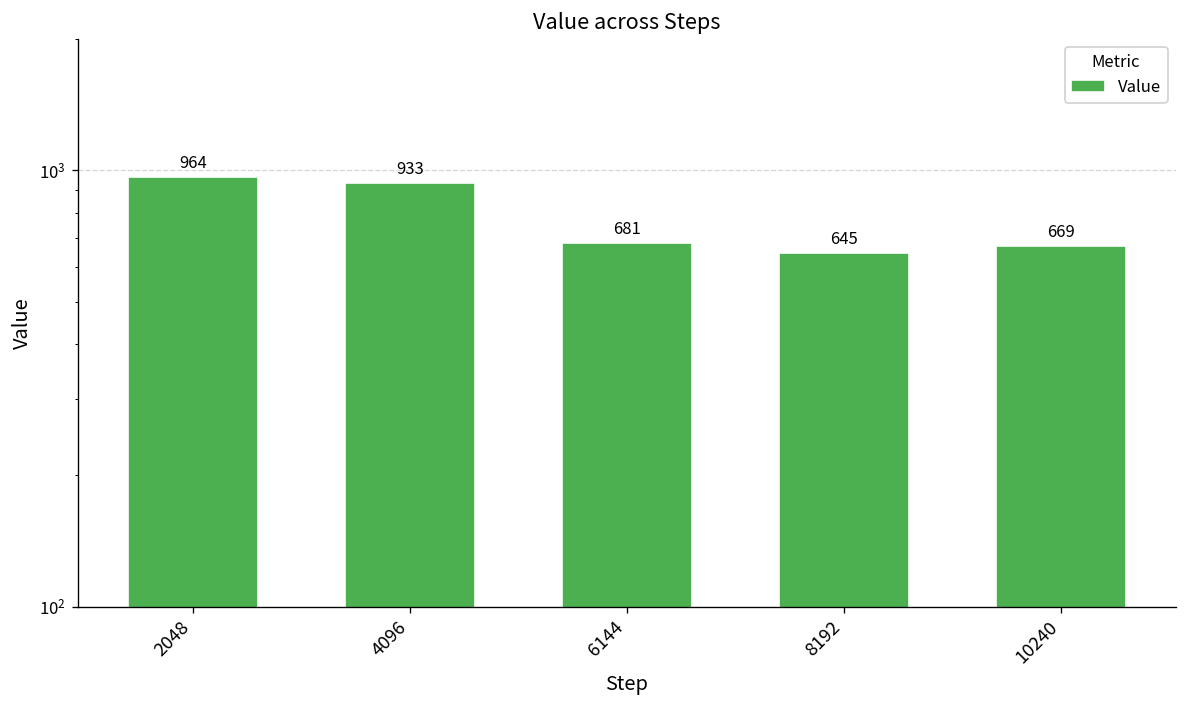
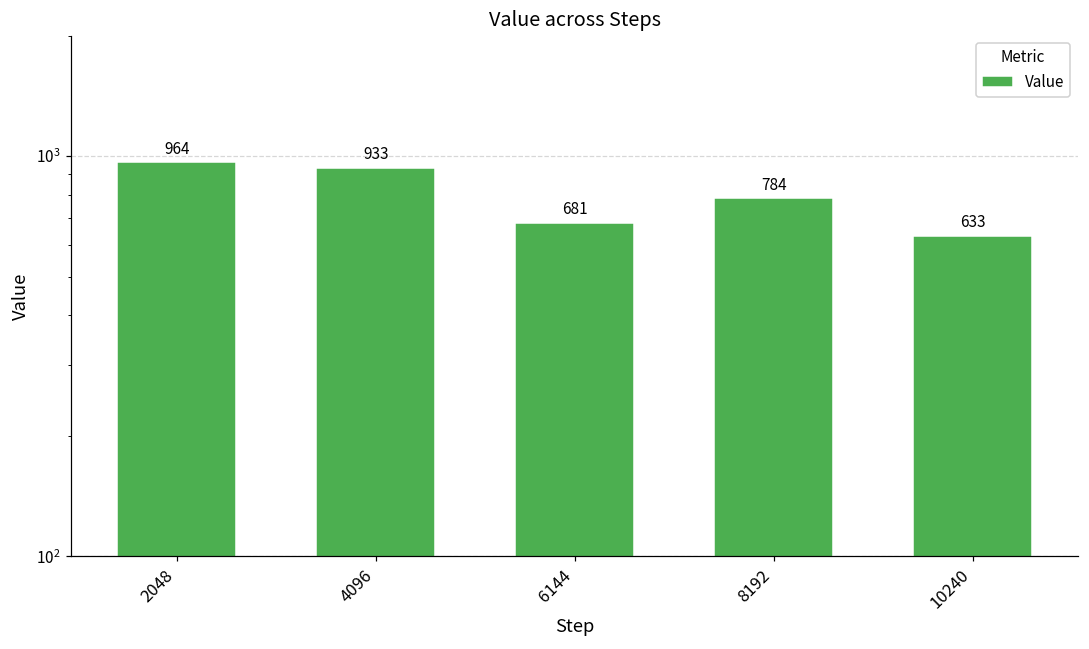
8192: 645 -> 784
10240: 669 -> 633
